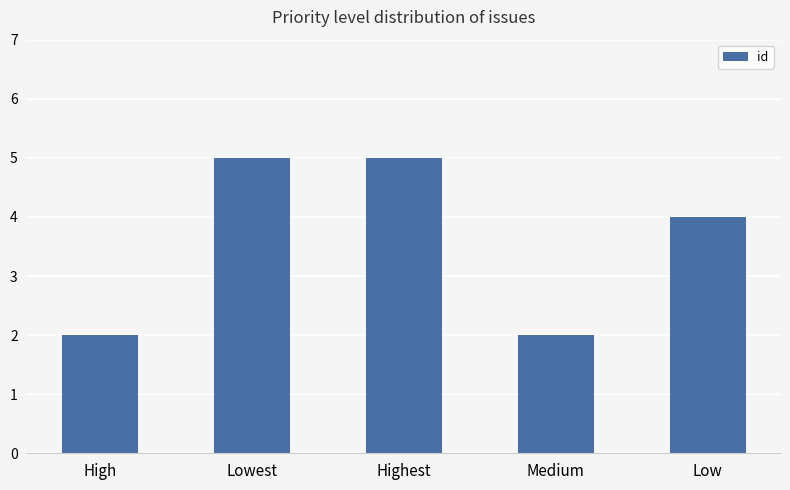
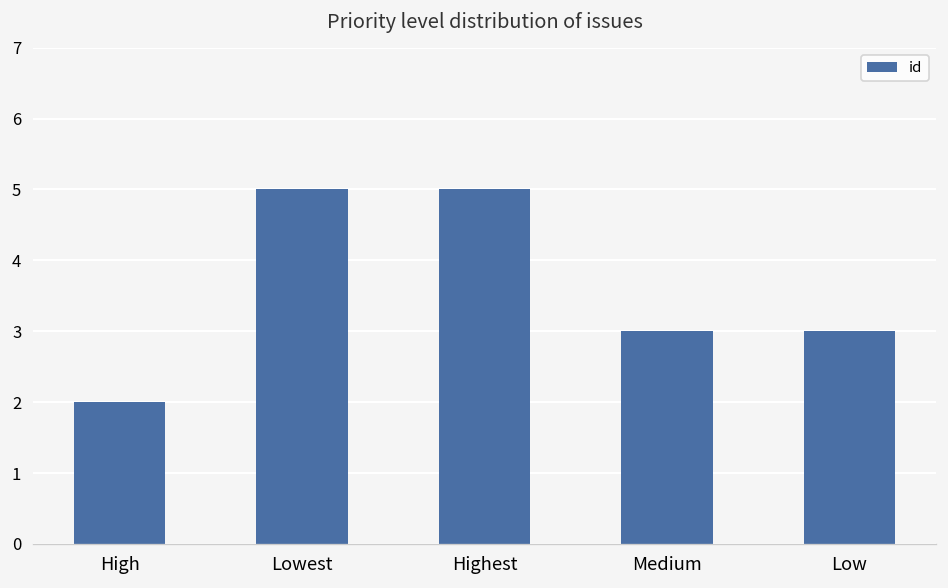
Medium: 2 -> 3
Low: 4 -> 3
